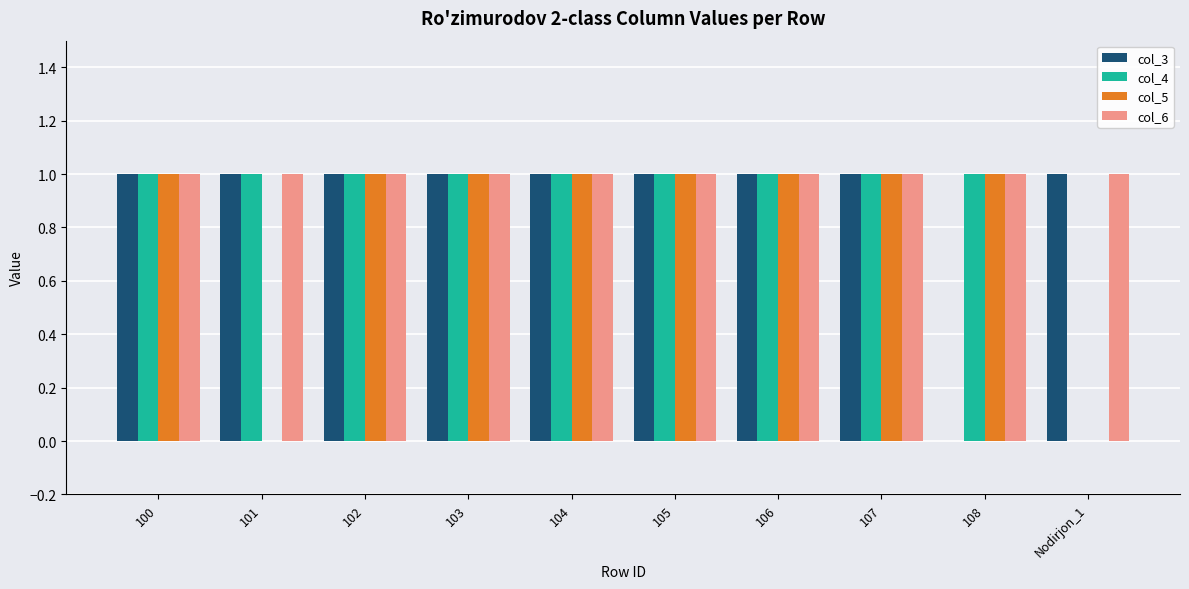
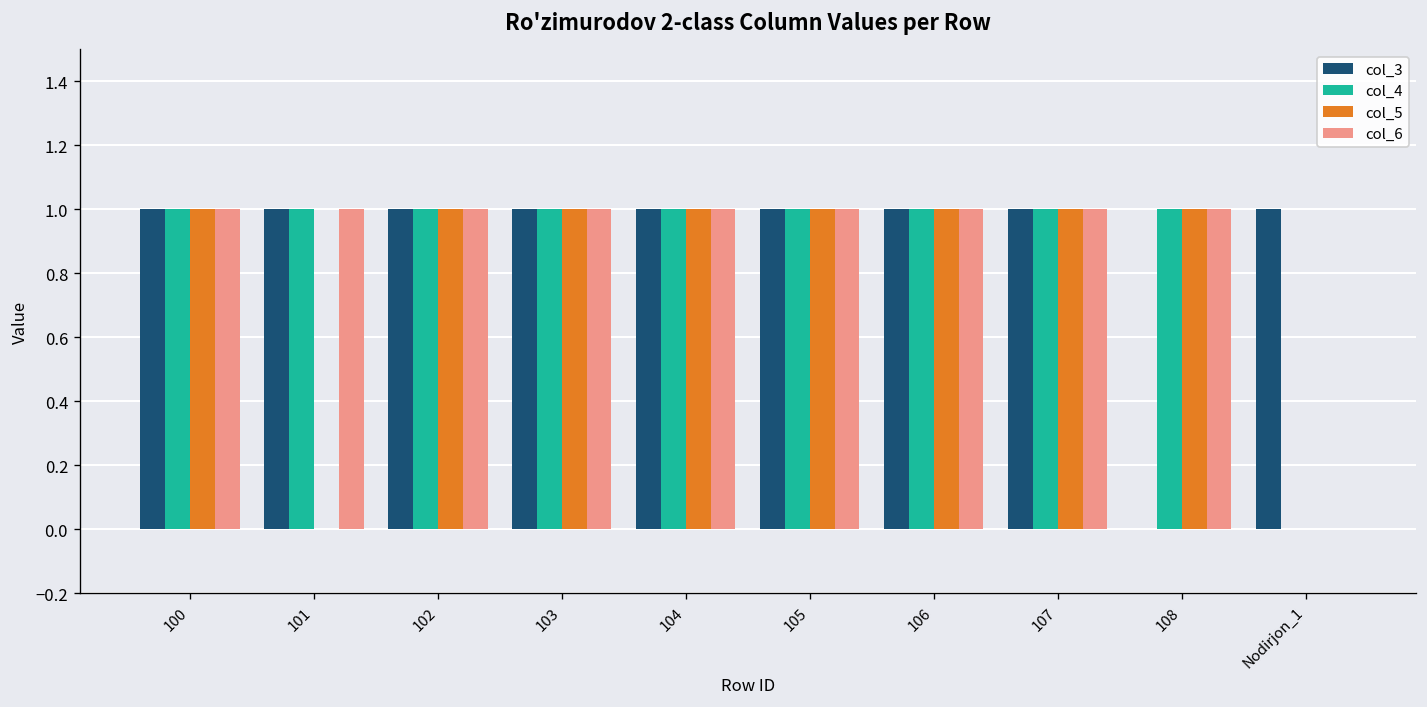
col_6, Nodirjon_1: 1 -> 0
